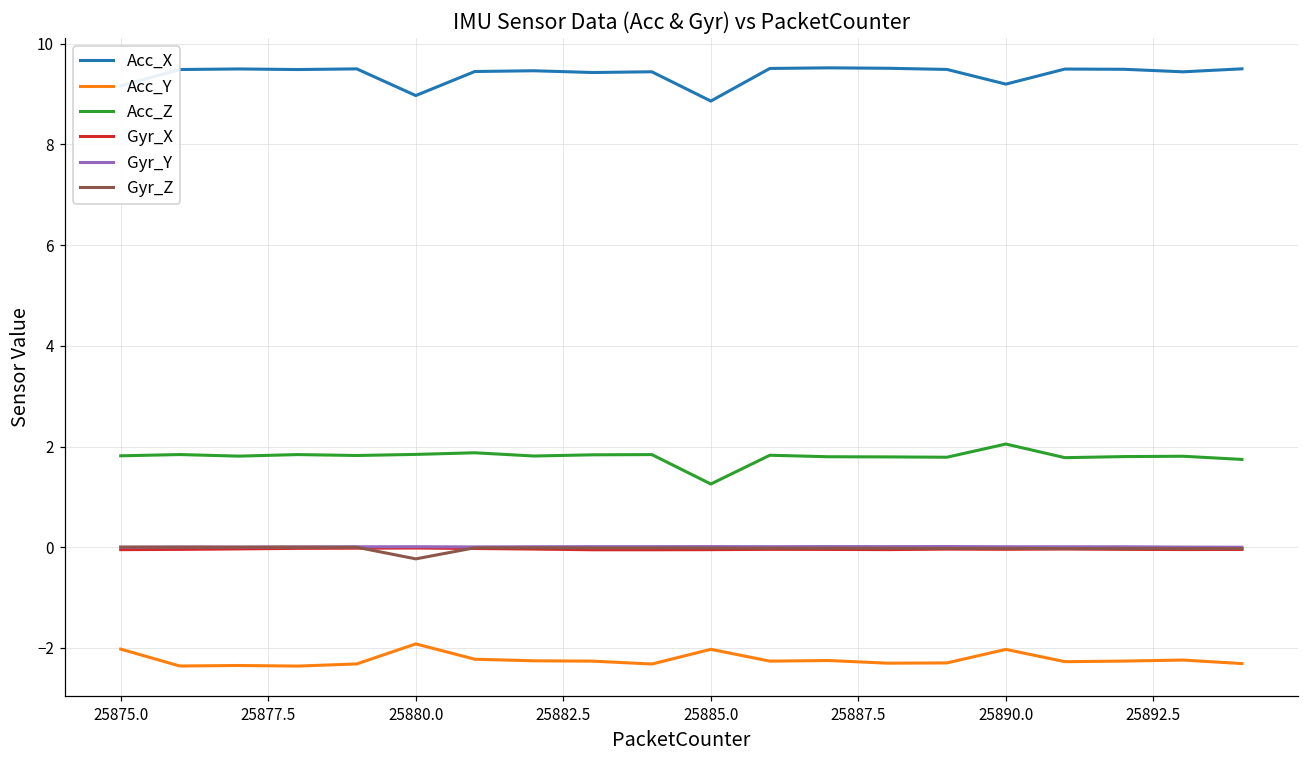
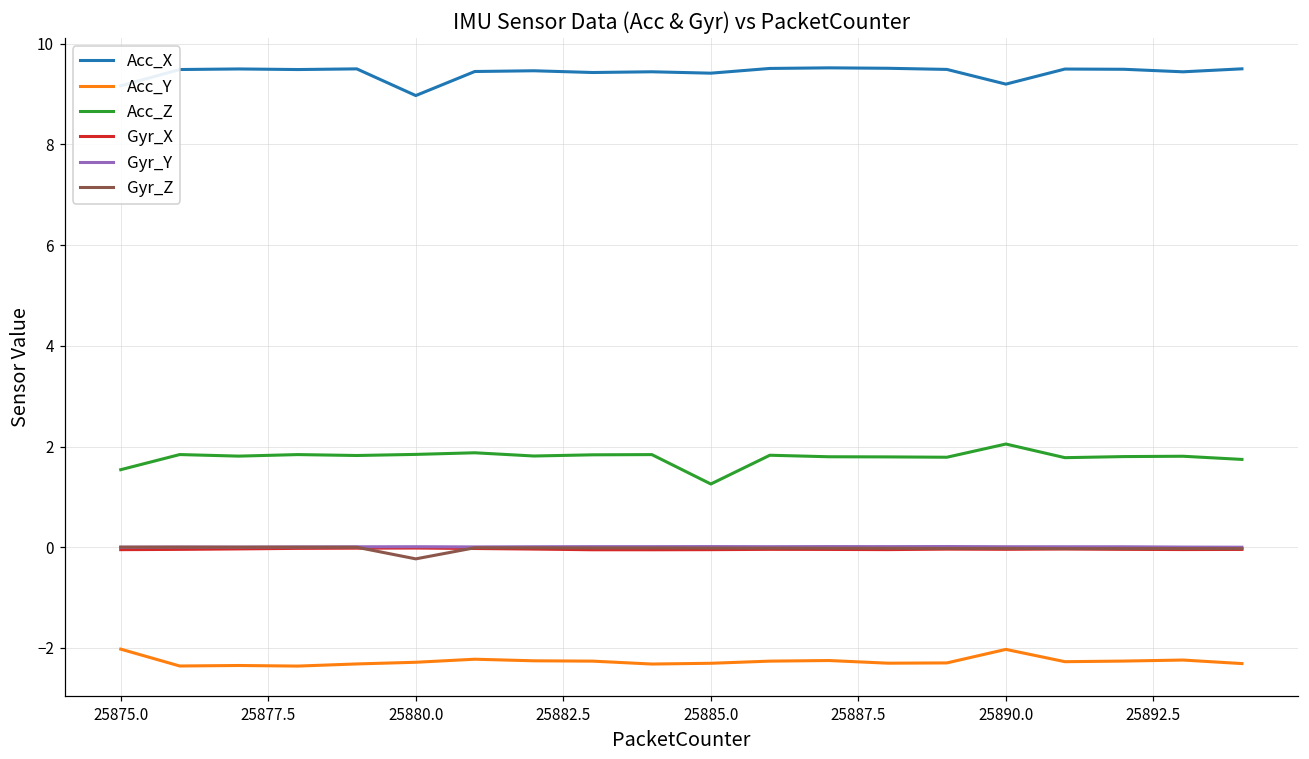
Acc_Z, 25875.0: 1.8 -> 1.5
Acc_Y, 25880.0: -1.9 -> -2.3
Acc_X, 25885.0: 8.9 -> 9.4
Acc_Y, 25885.0: -2.0 -> -2.3
